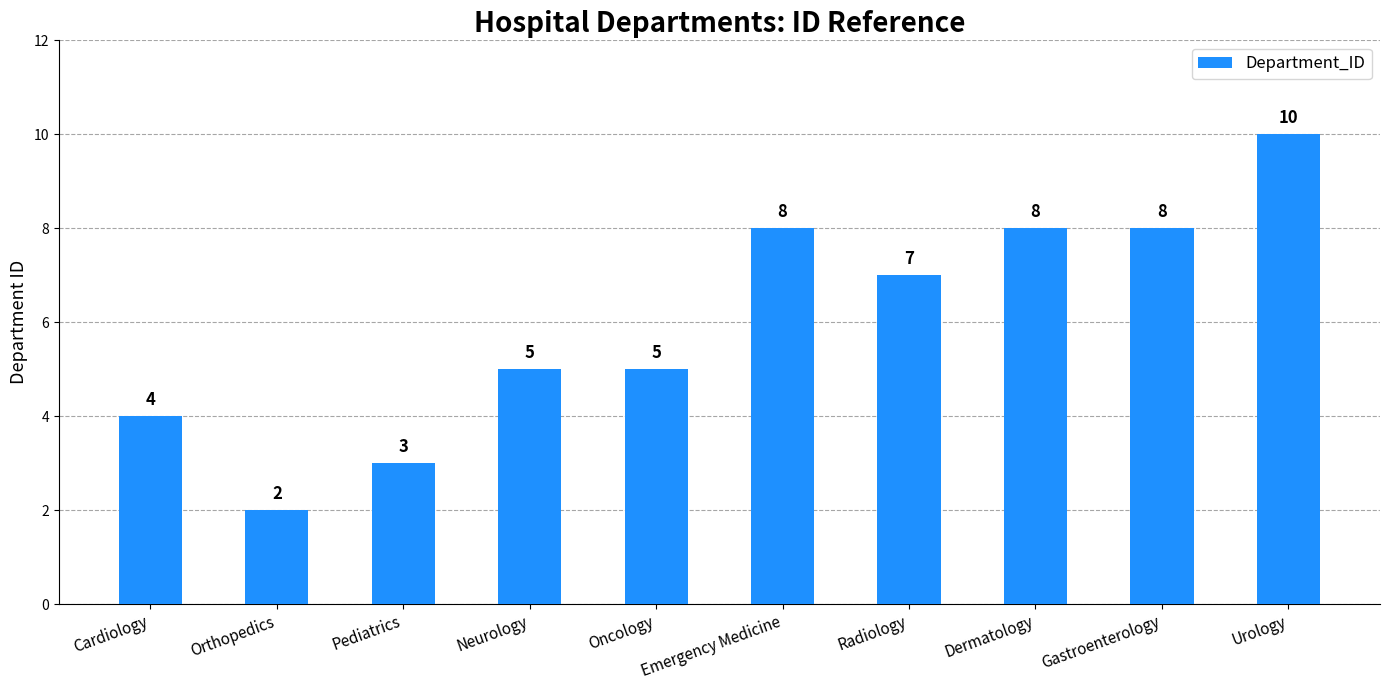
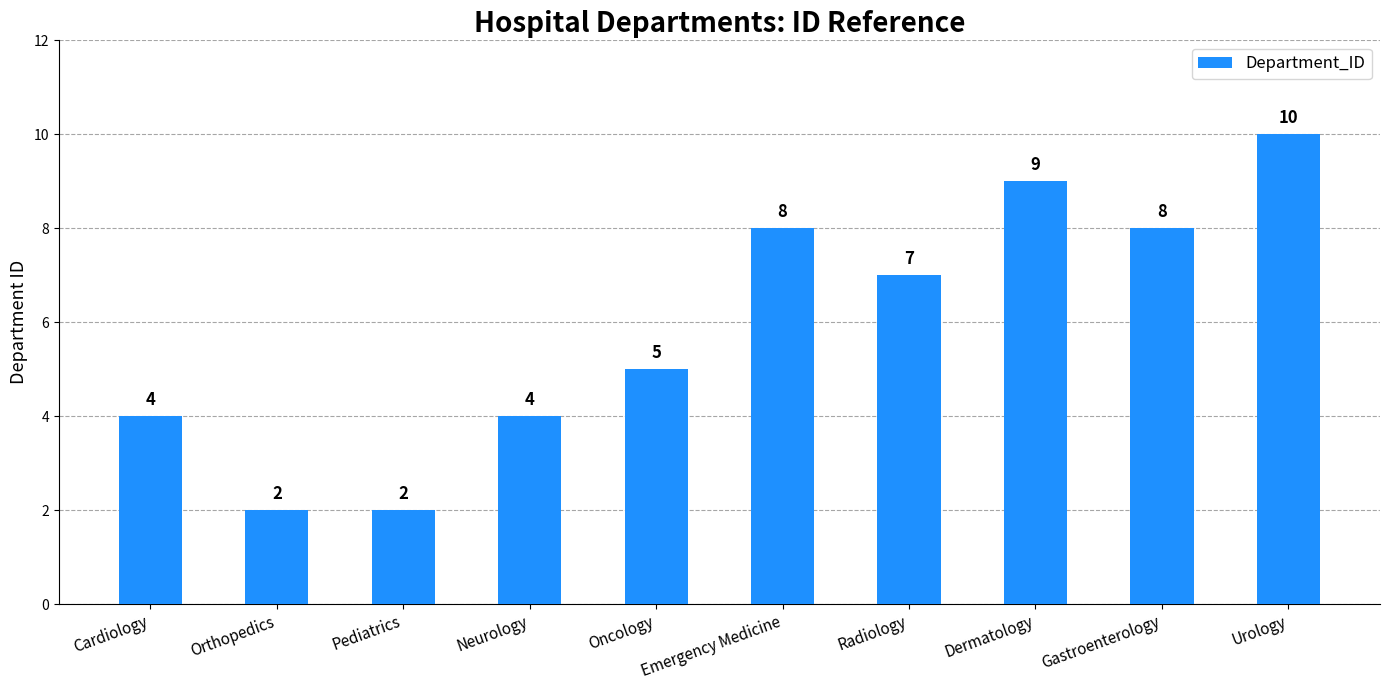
Pediatrics: 3 -> 2
Neurology: 5 -> 4
Dermatology: 8 -> 9
